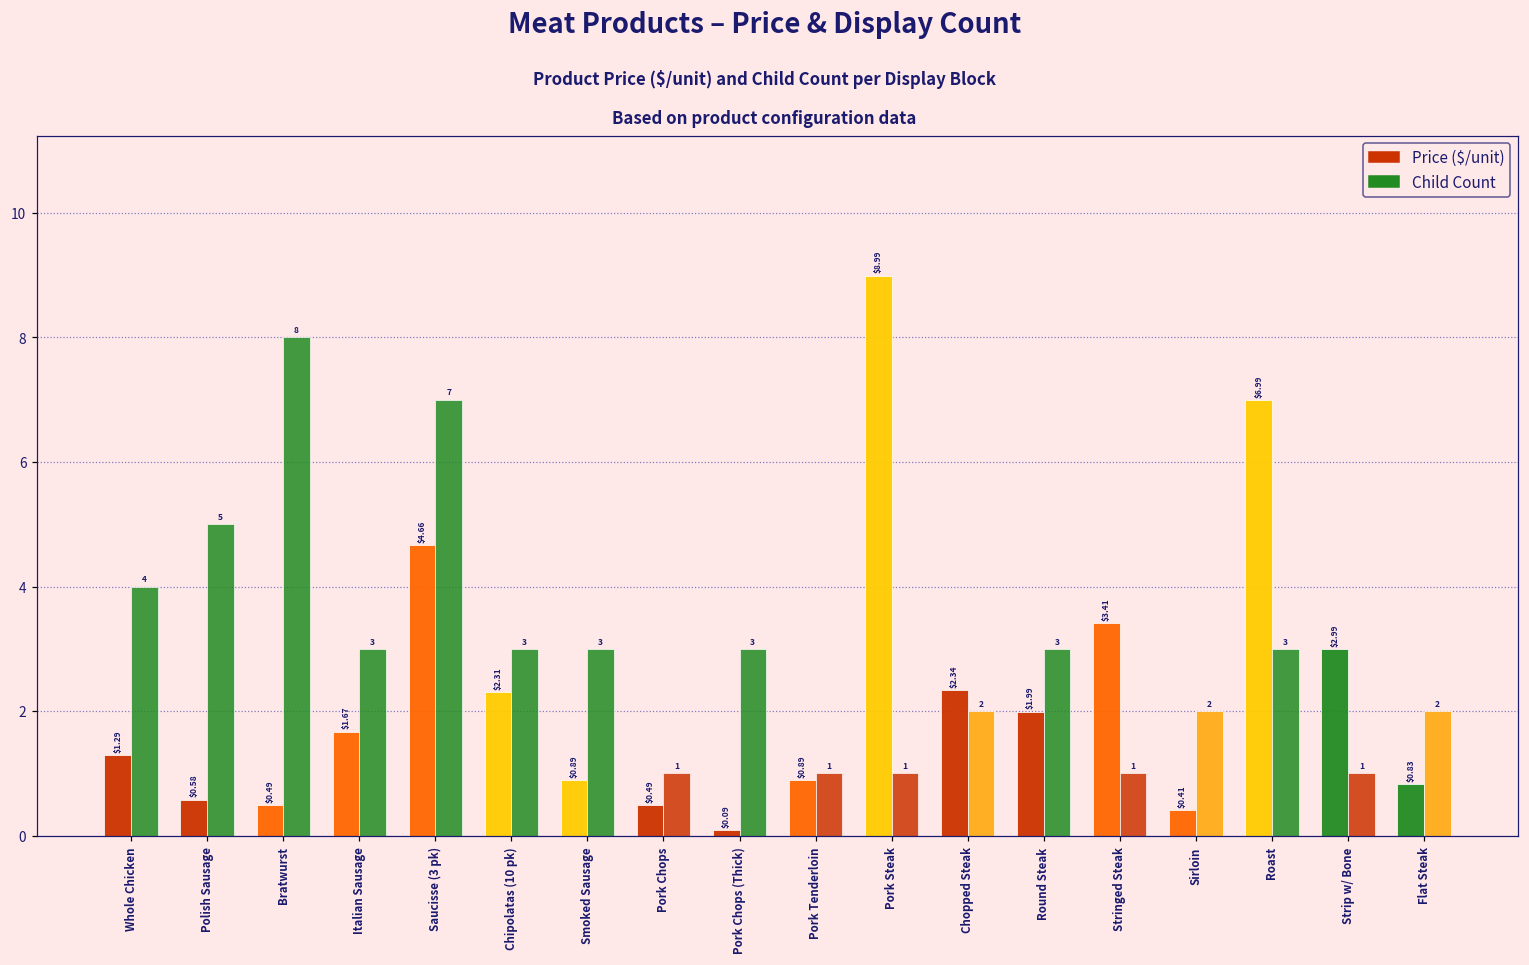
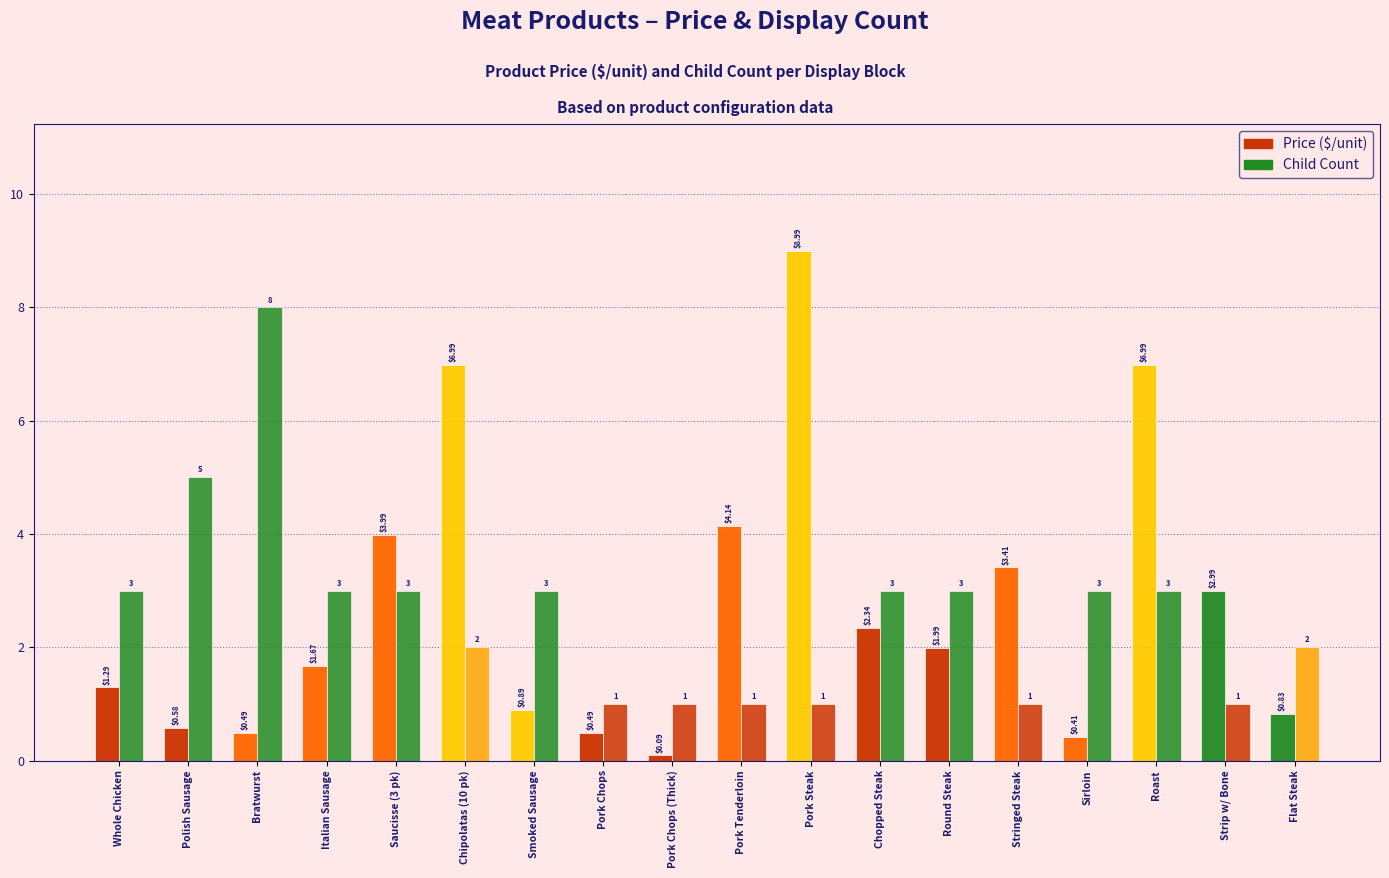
Child Count, Whole Chicken: 4 -> 3
Price ($/unit), Saucisse (3 pk): $4.66 -> $3.99
Child Count, Saucisse (3 pk): 7 -> 3
Price ($/unit), Chipolatas (10 pk): $2.31 -> $6.99
Child Count, Chipolatas (10 pk): 3 -> 2
Child Count, Pork Chops (Thick): 3 -> 1
Price ($/unit), Pork Tenderloin: $0.89 -> $4.14
Child Count, Chopped Steak: 2 -> 3
Child Count, Sirloin: 2 -> 3
